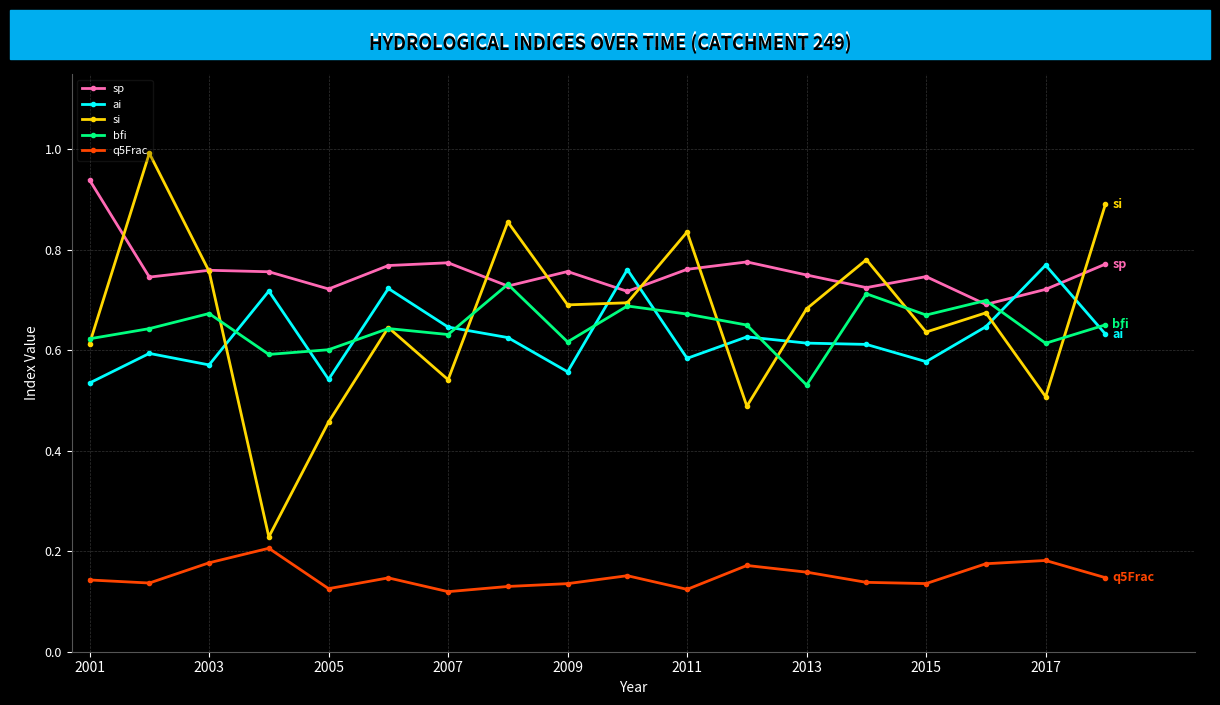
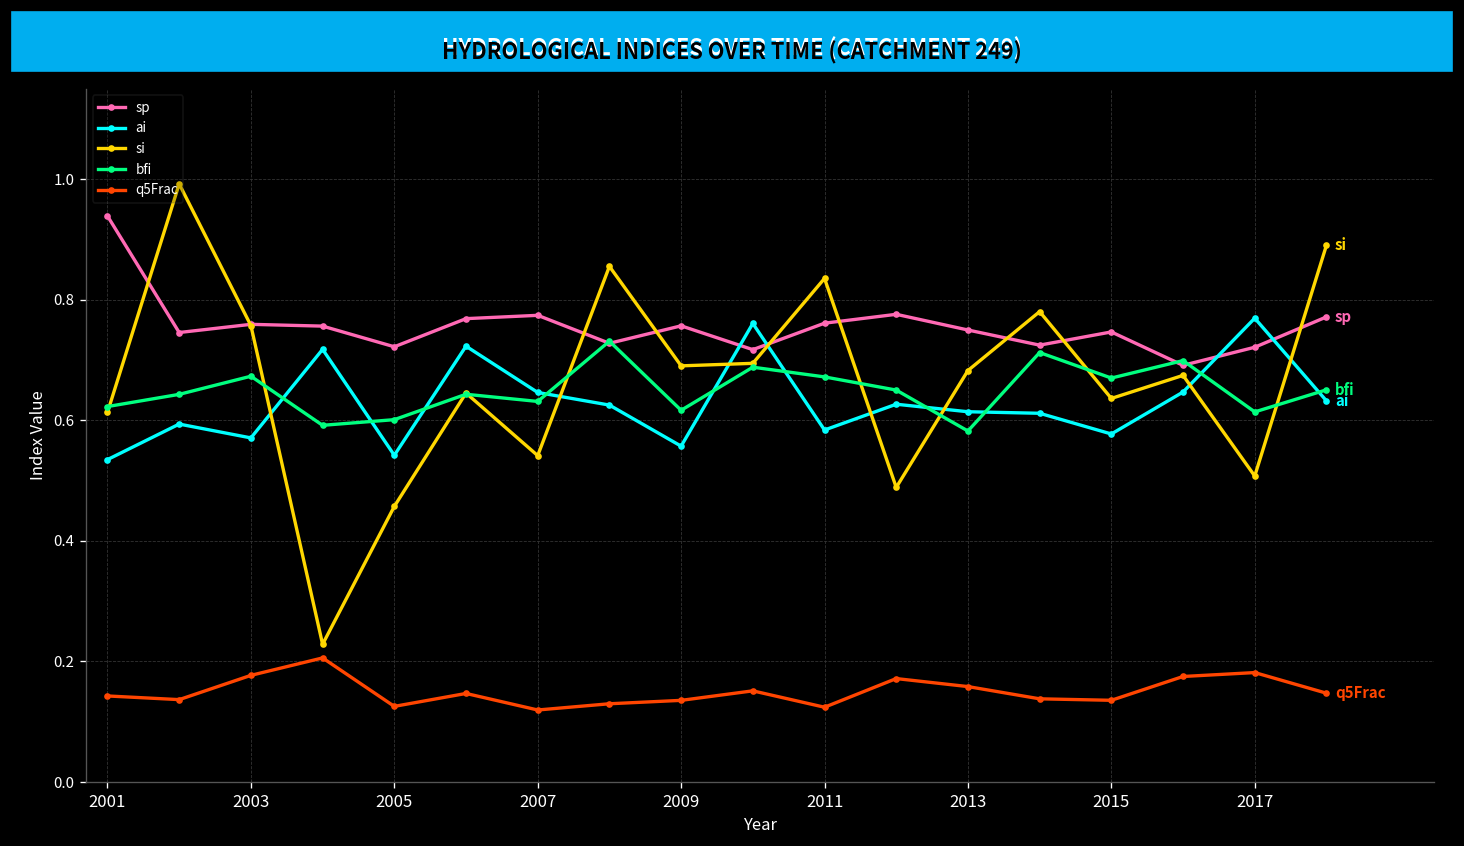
bfi, 2013: 0.53 -> 0.58
